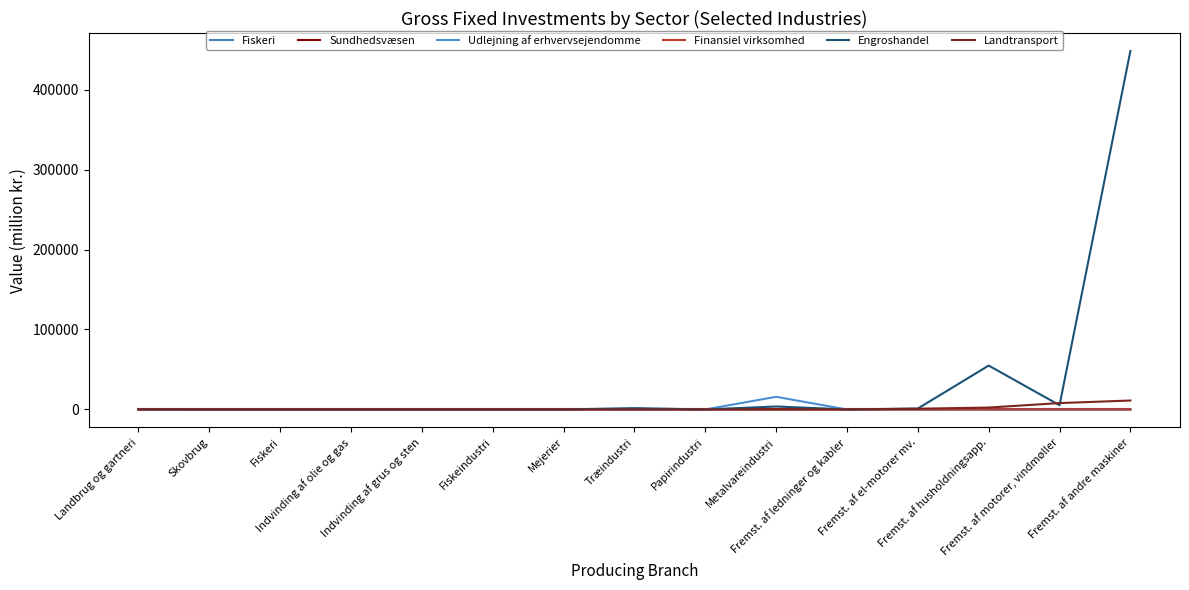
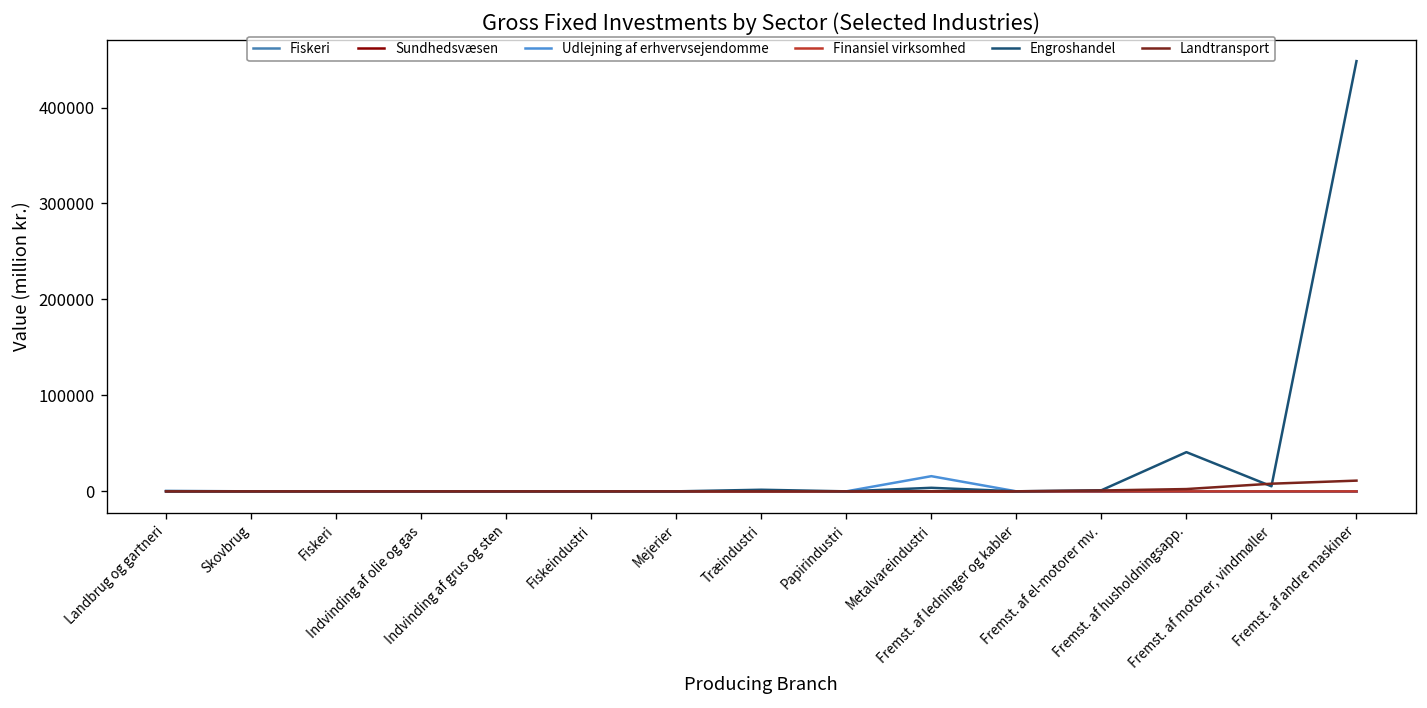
Engroshandel, Fremst. af husholdningsapp.: 50000 -> 40000
